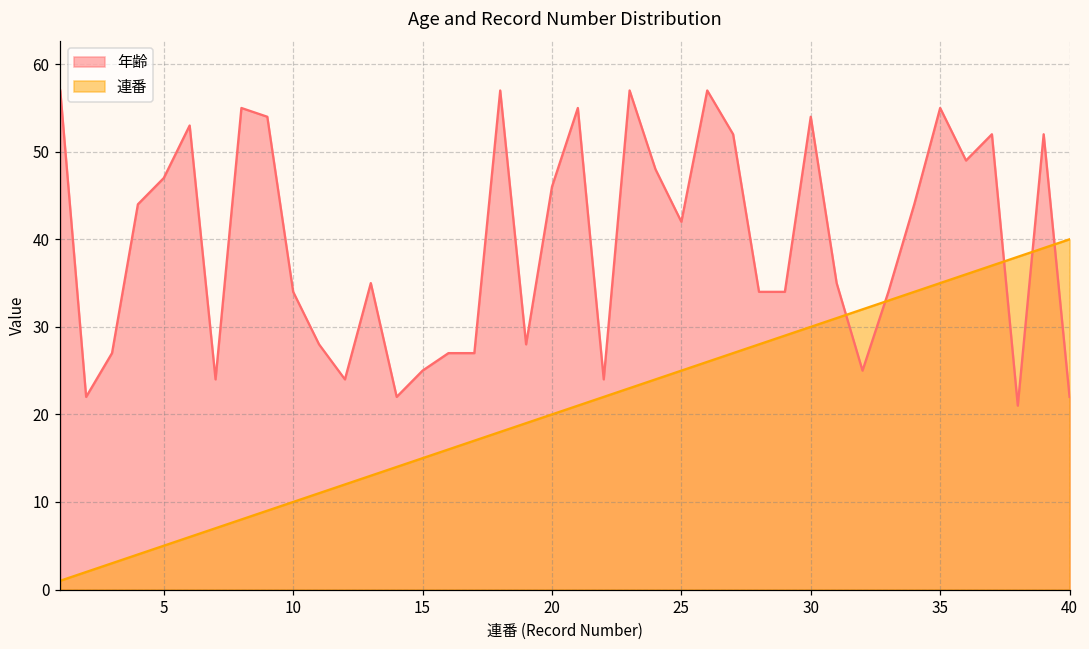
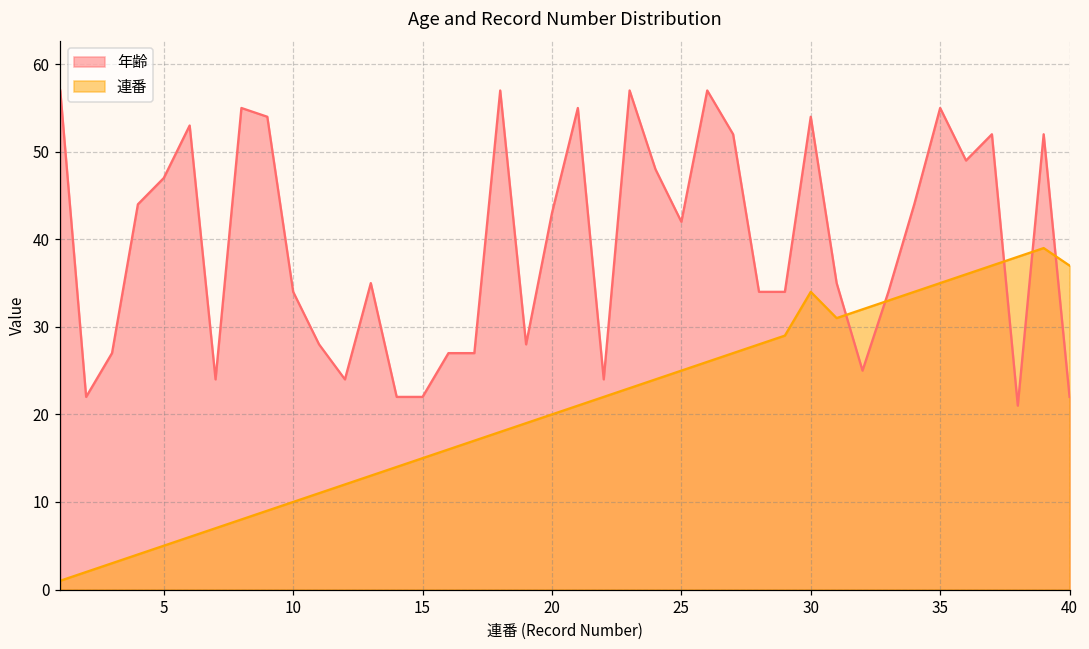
年齢, 15: 25 -> 22
年齢, 20: 46 -> 43
連番, 30: 30 -> 34
連番, 40: 40 -> 37
